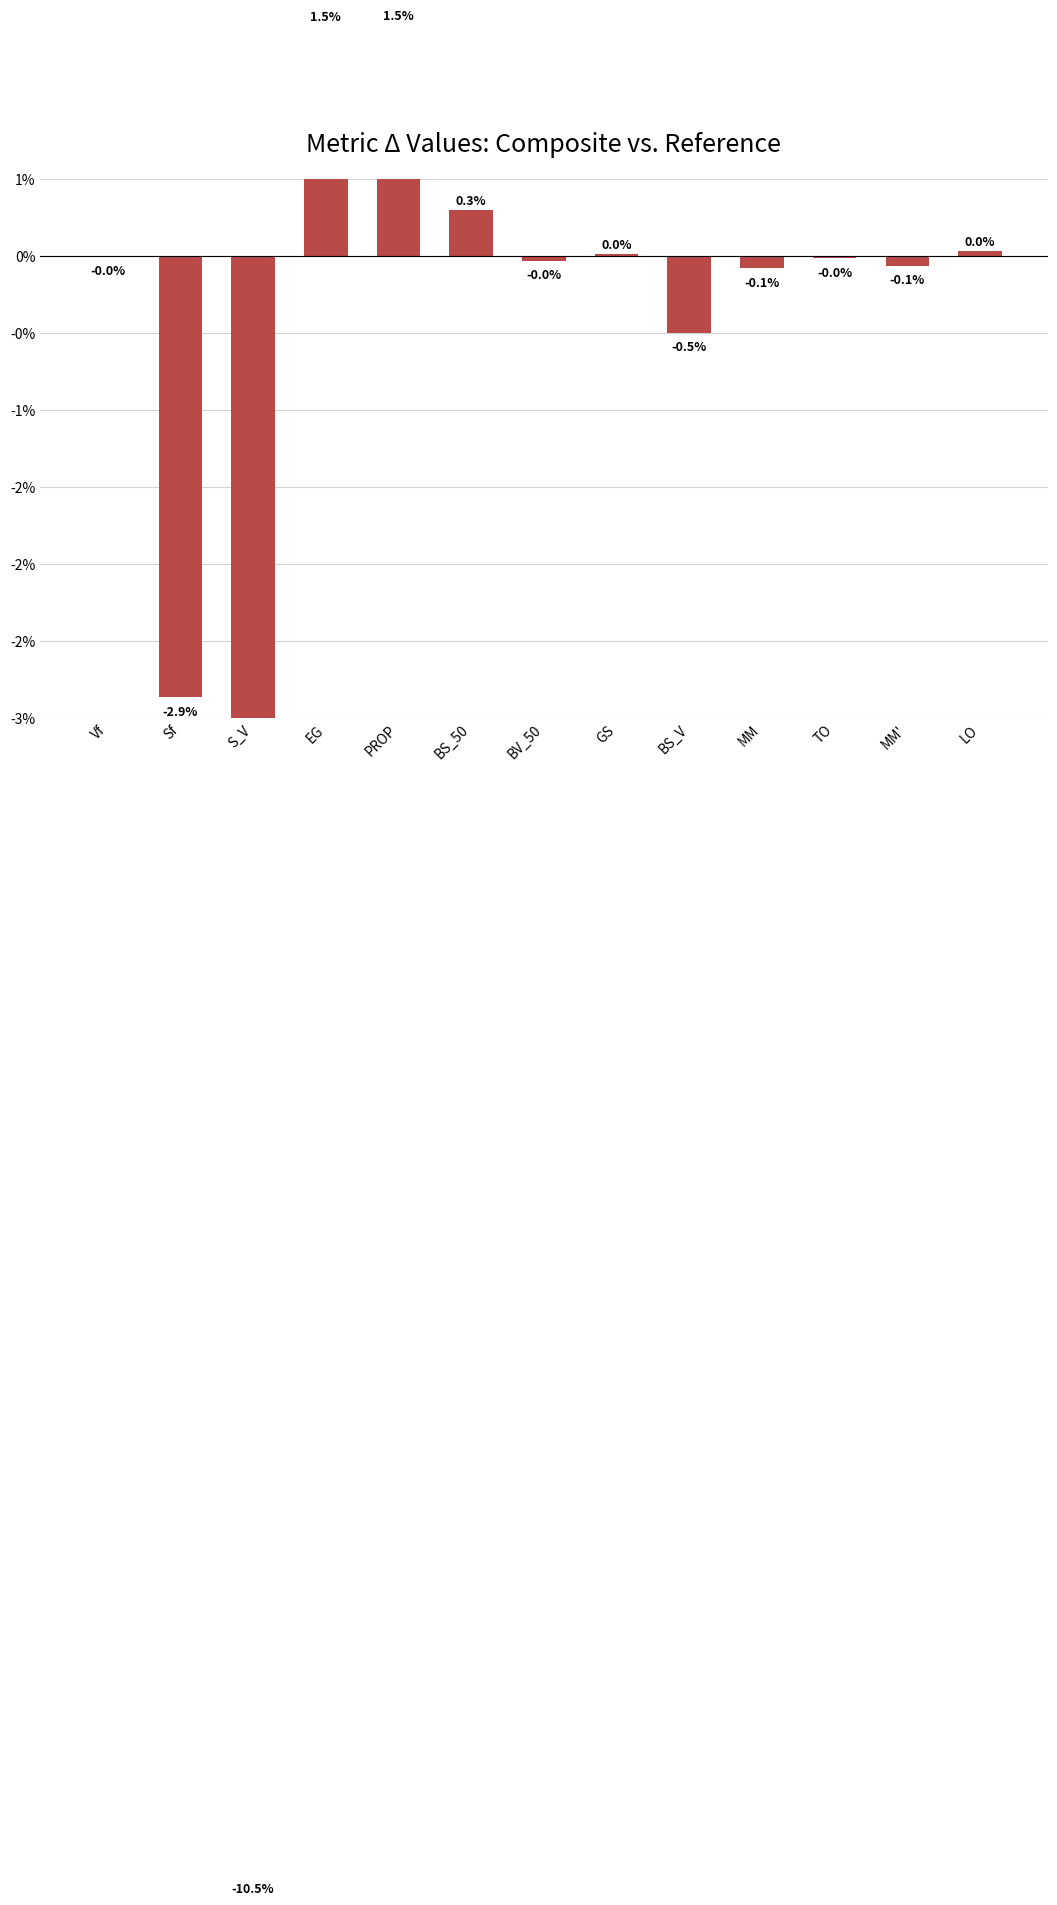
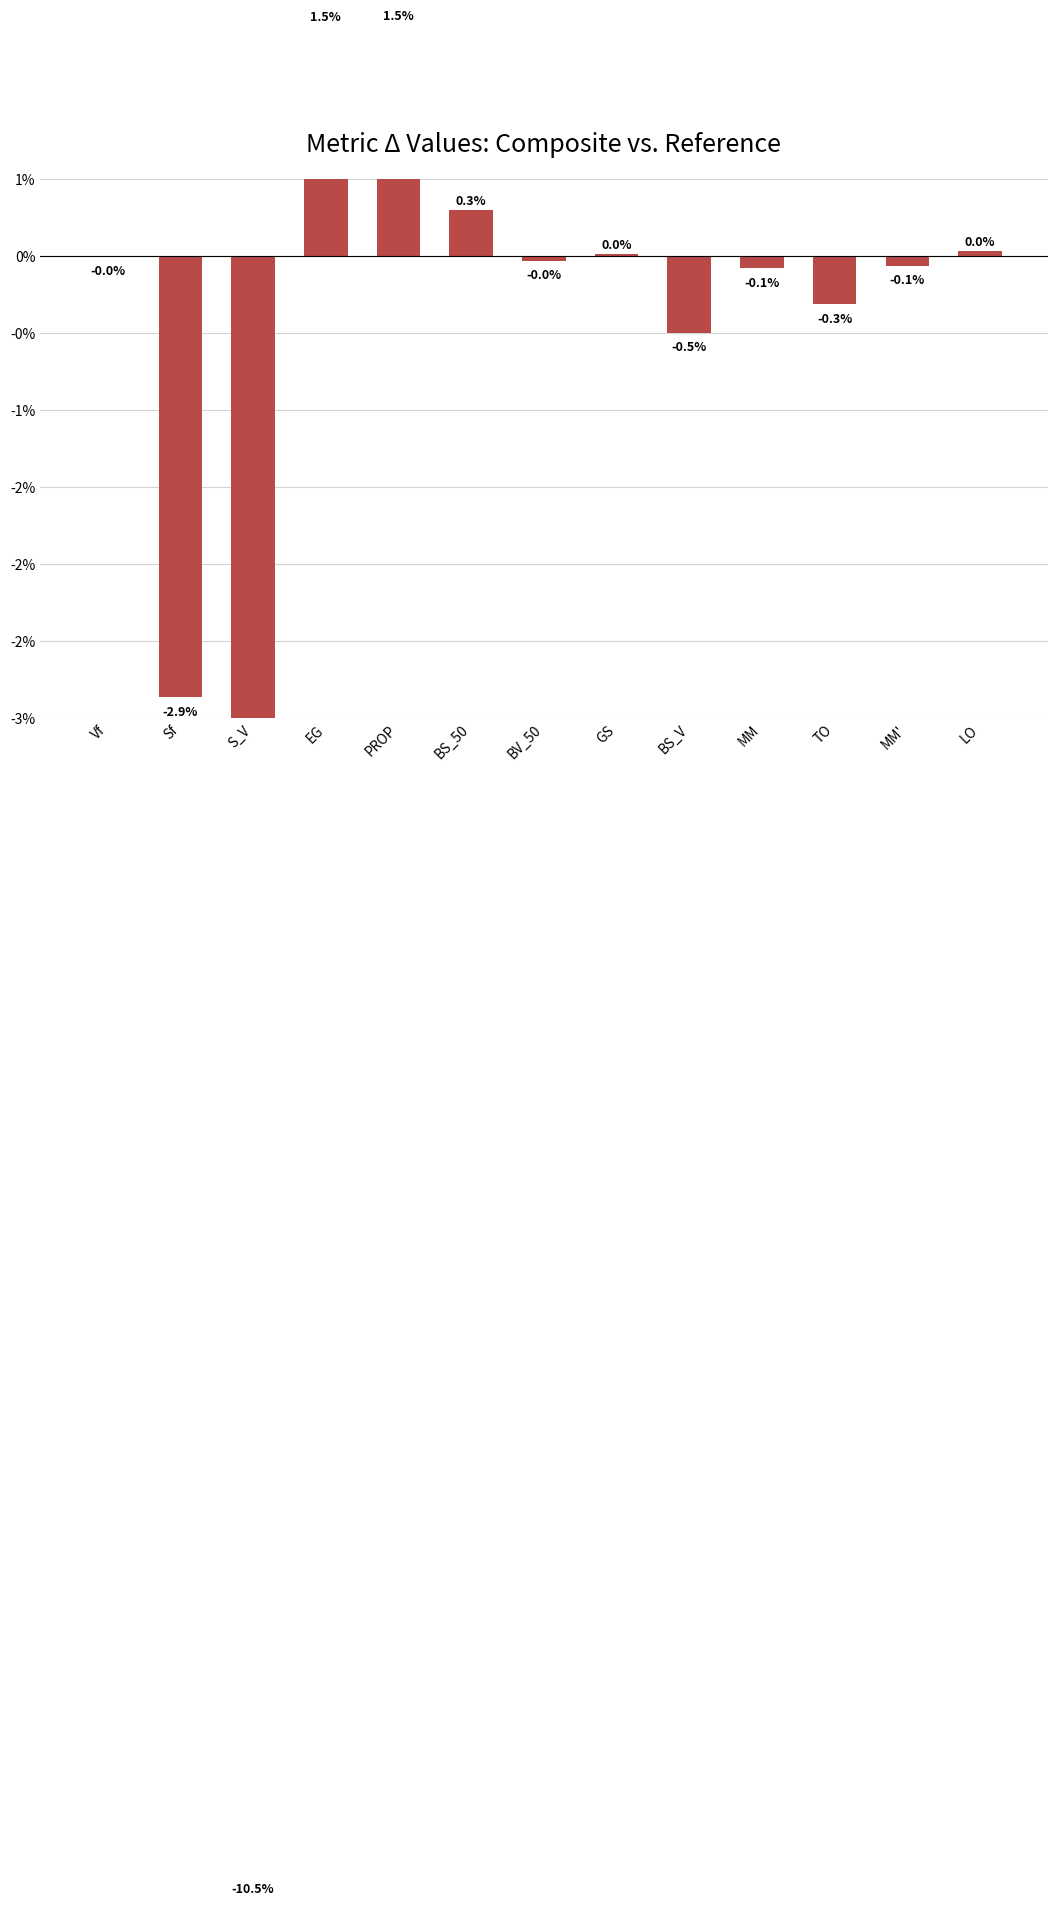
TO: -0.0% -> -0.3%
